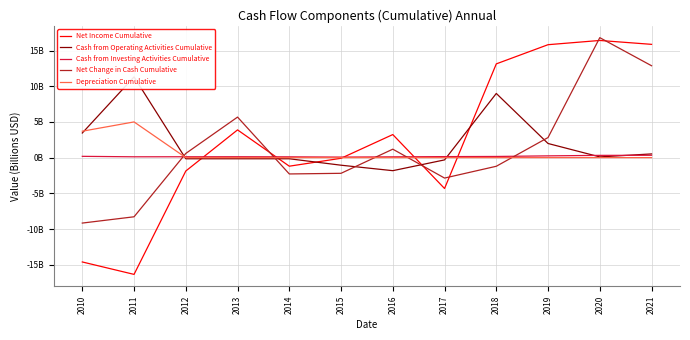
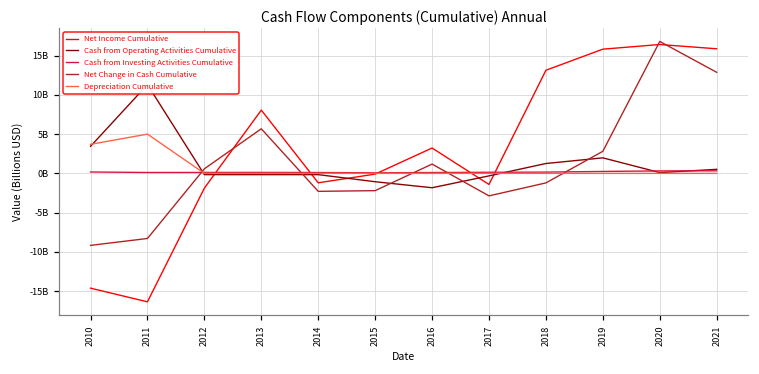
Net Income Cumulative, 2013: 4000000000 -> 8000000000
Net Income Cumulative, 2017: -4000000000 -> -1000000000
Cash from Operating Activities Cumulative, 2018: 9000000000 -> 1000000000
